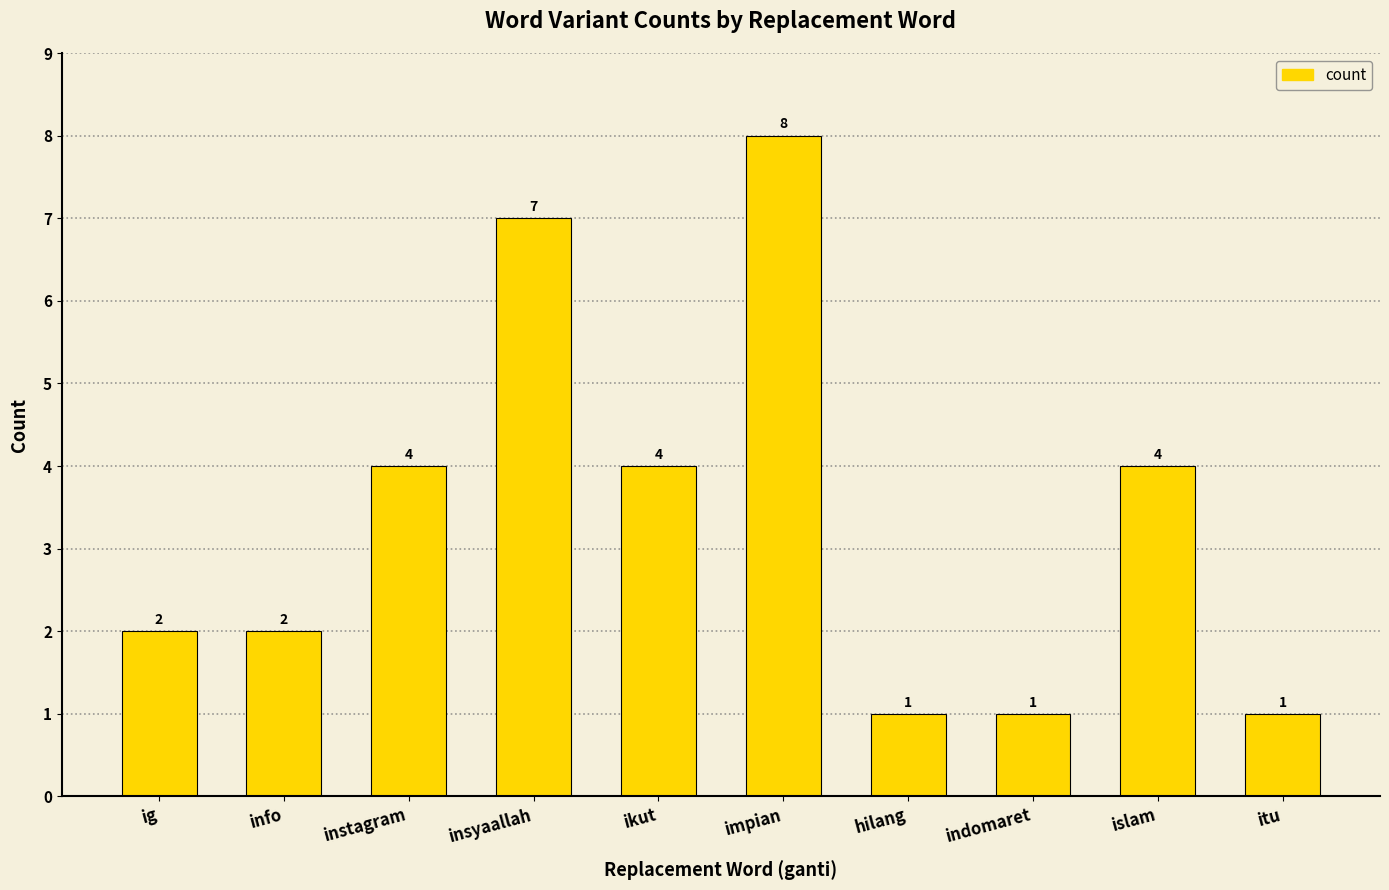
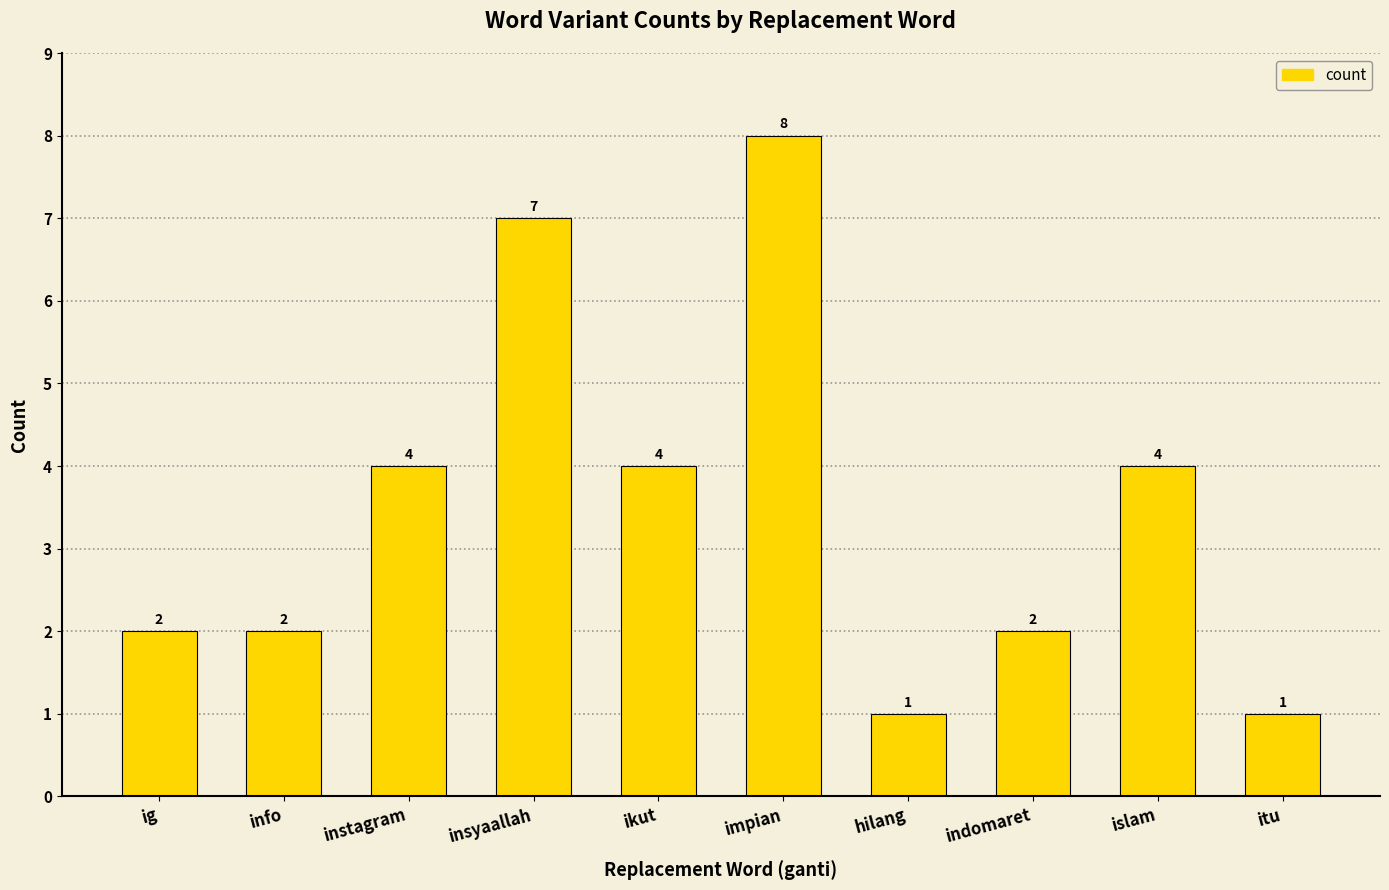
indomaret: 1 -> 2
